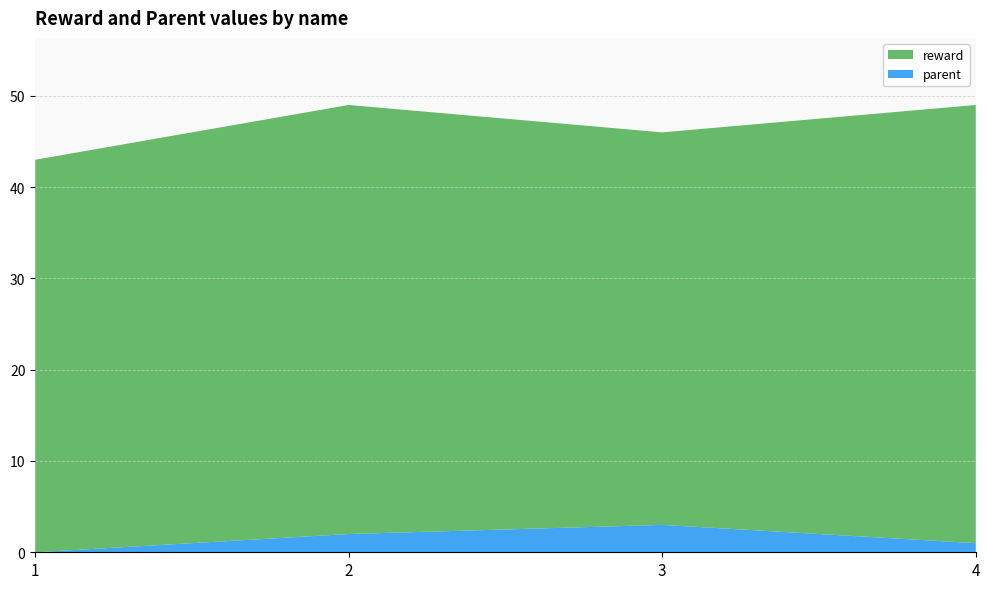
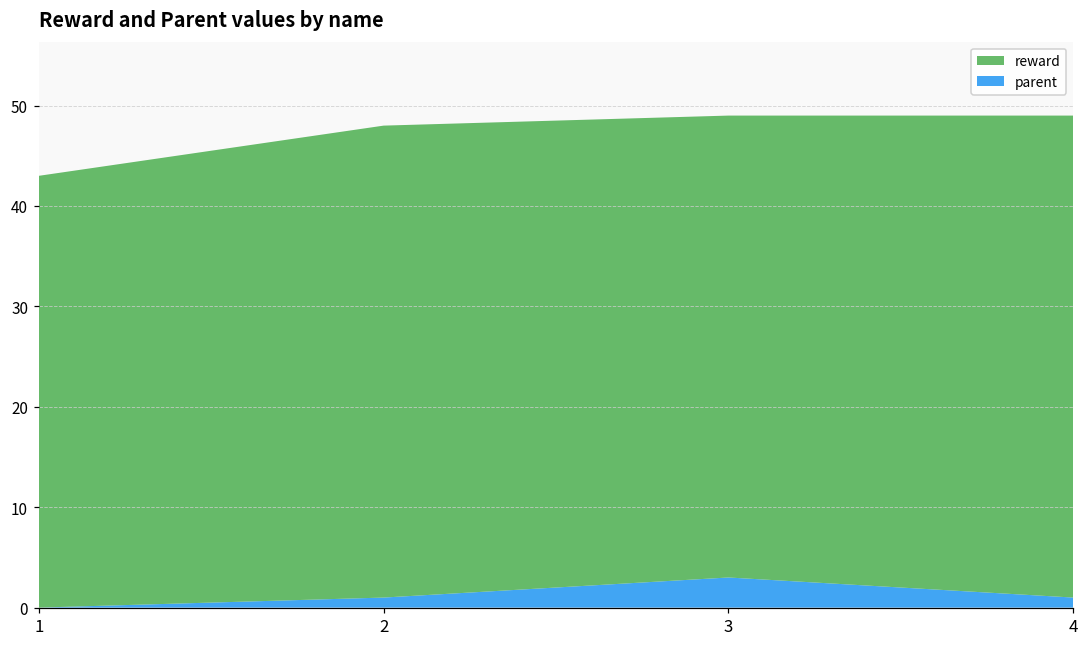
parent, 2: 2 -> 1
reward, 3: 43 -> 46
